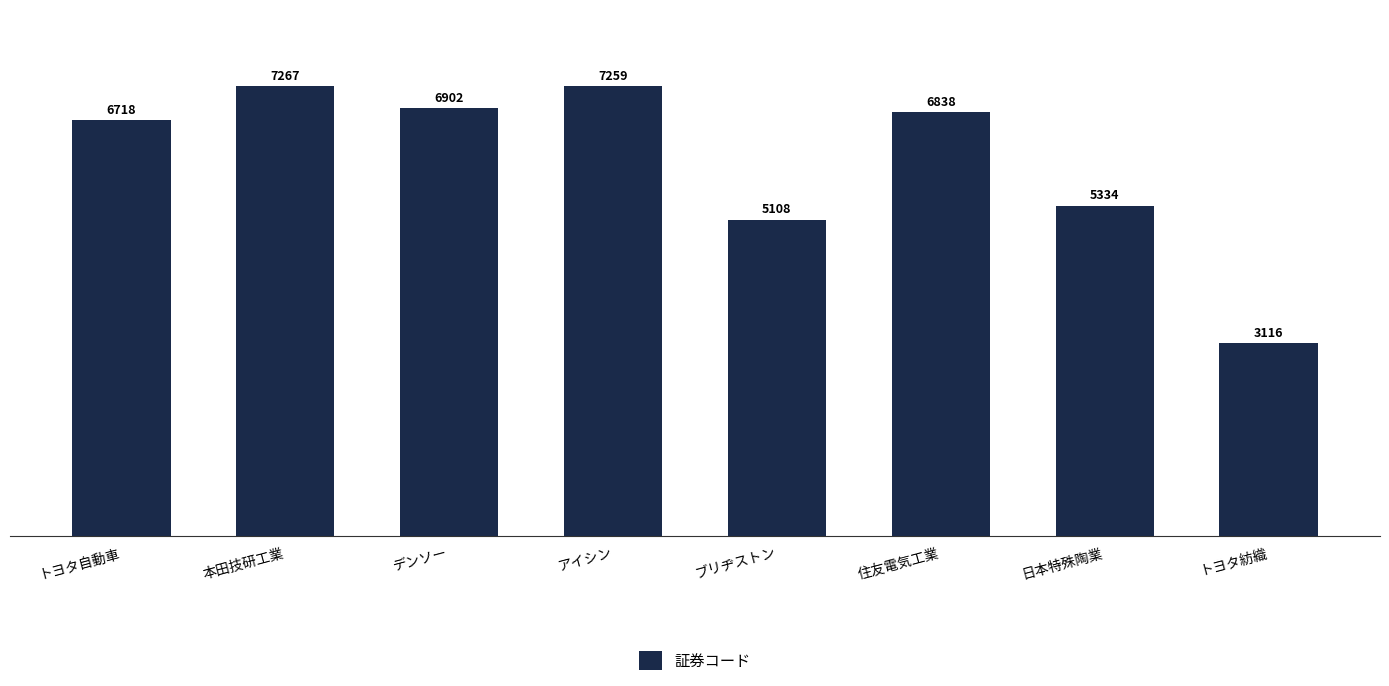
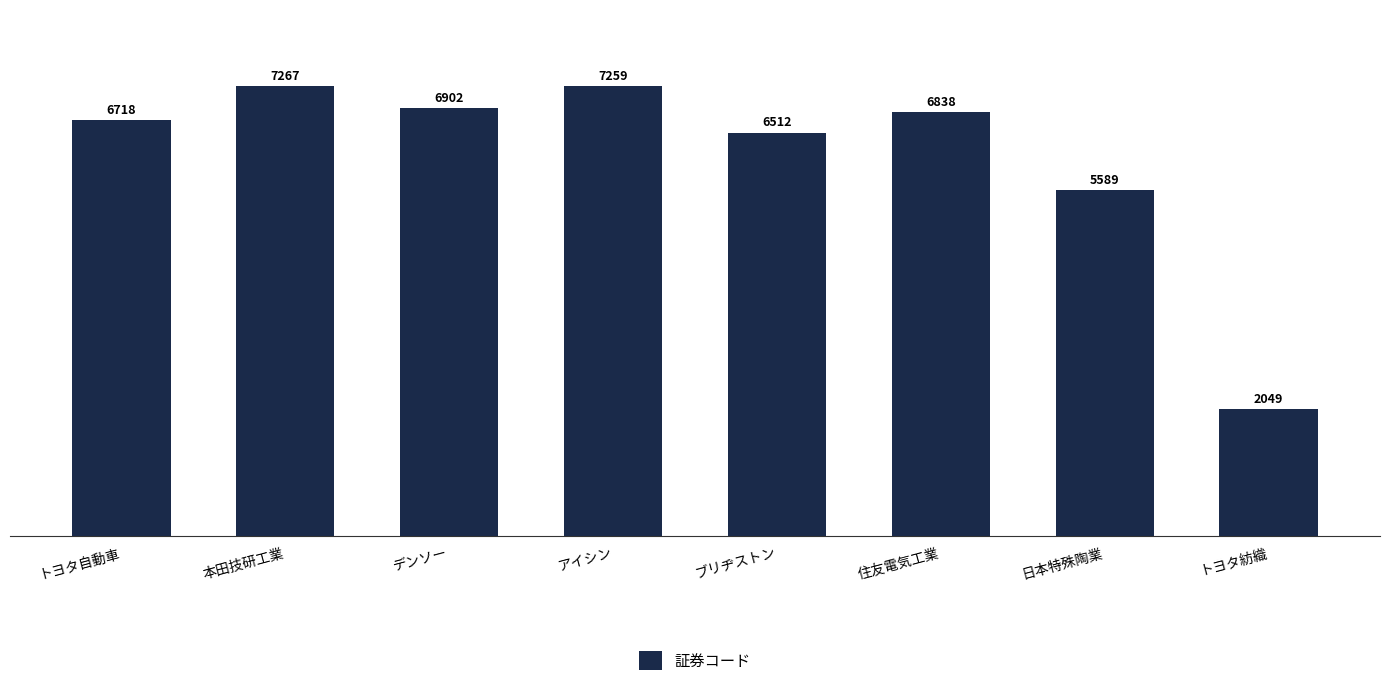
ブリヂストン: 5108 -> 6512
日本特殊陶業: 5334 -> 5589
トヨタ紡織: 3116 -> 2049
